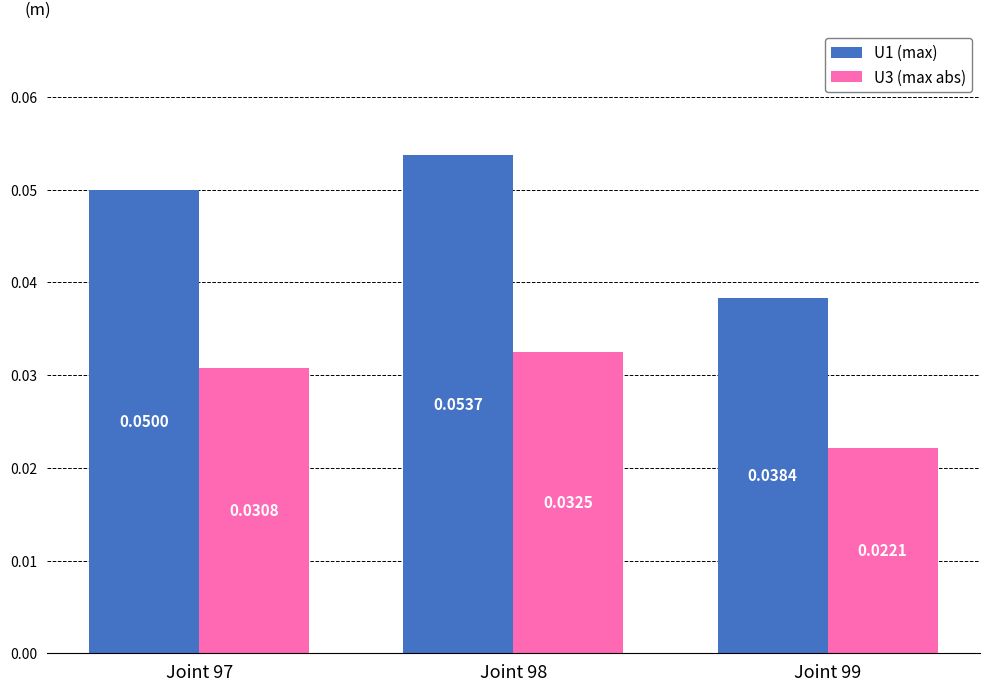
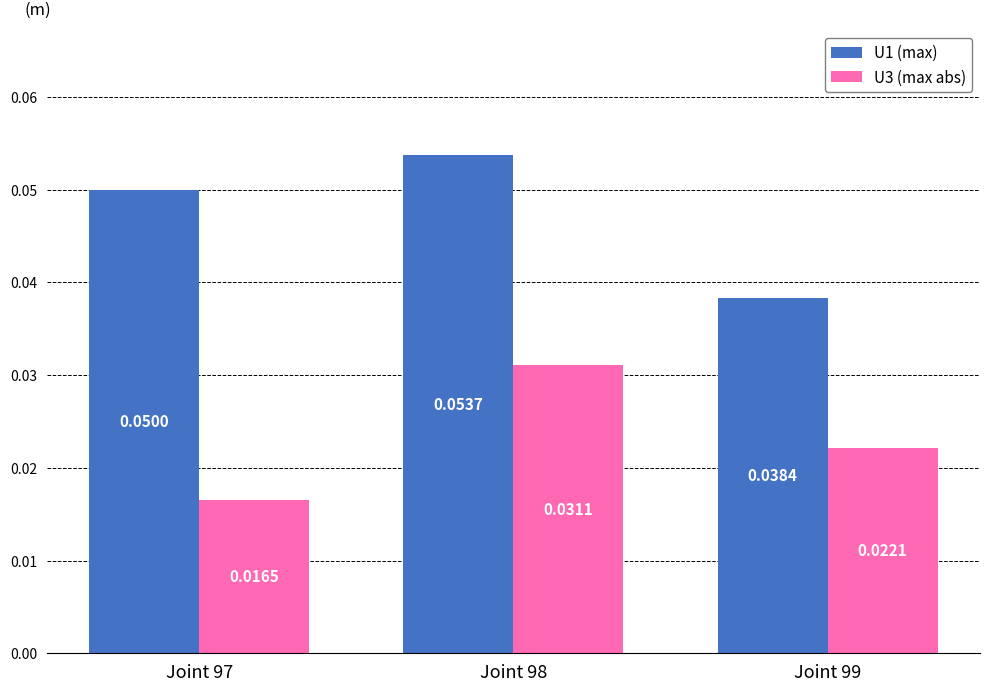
U3 (max abs), Joint 97: 0.0308 -> 0.0165
U3 (max abs), Joint 98: 0.0325 -> 0.0311
